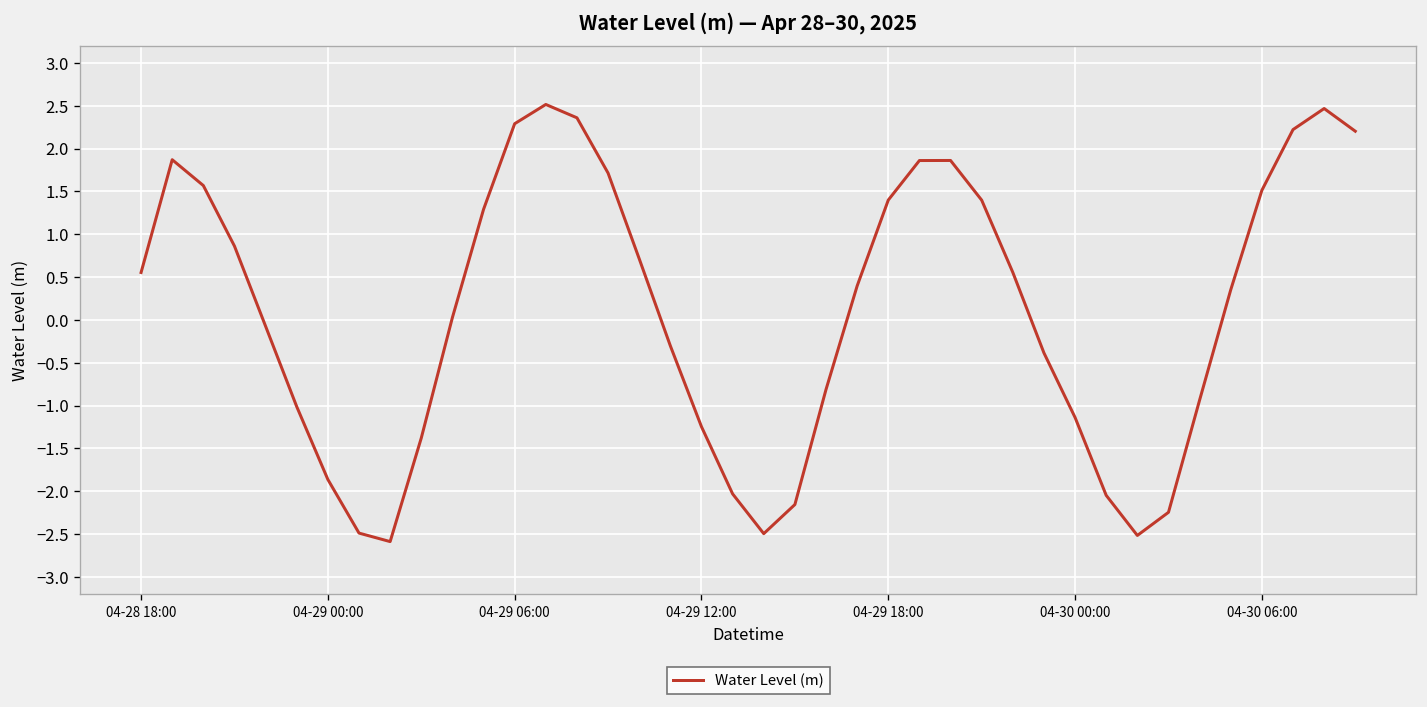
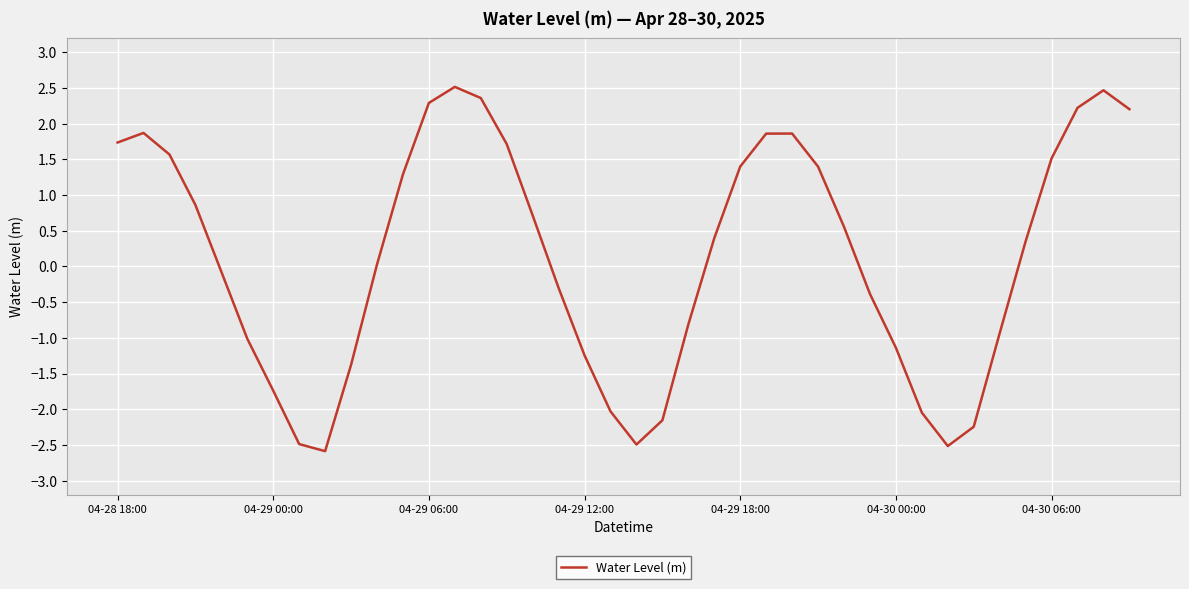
04-28 18:00: 0.6 -> 1.7
04-29 00:00: -1.9 -> -1.7
